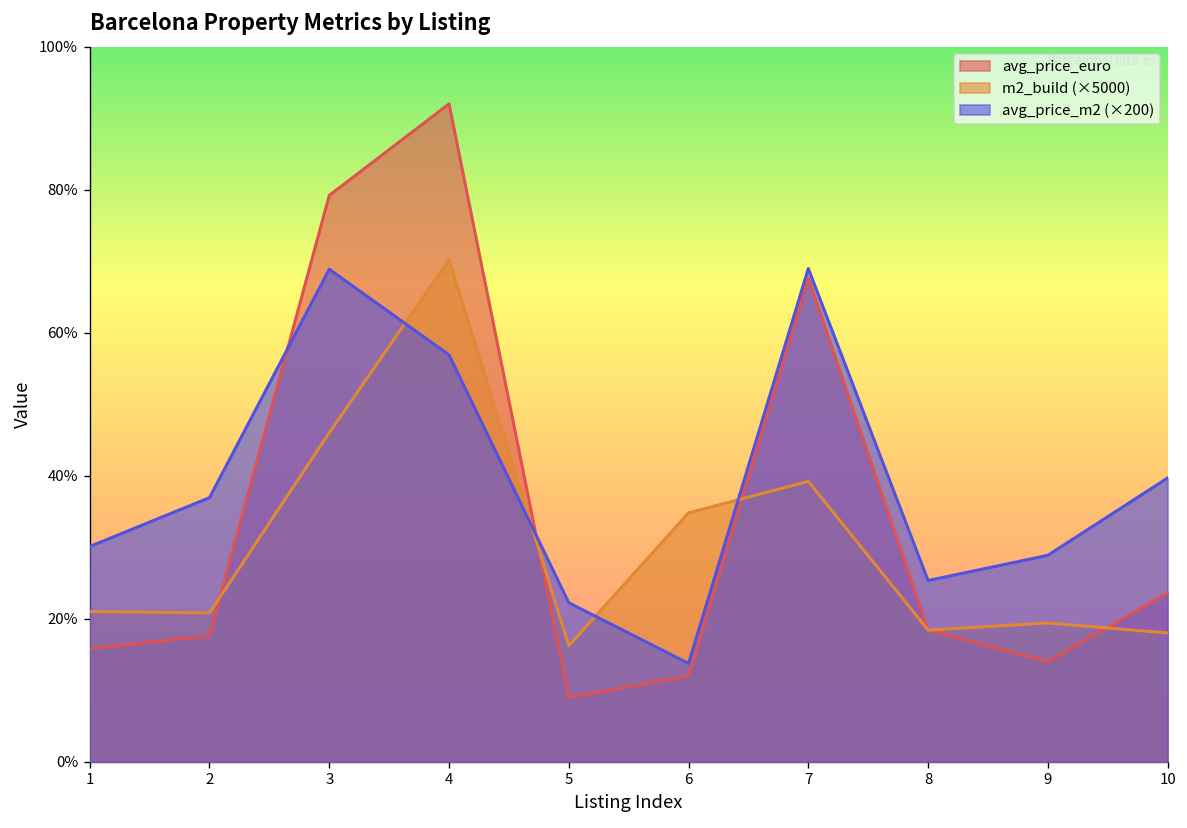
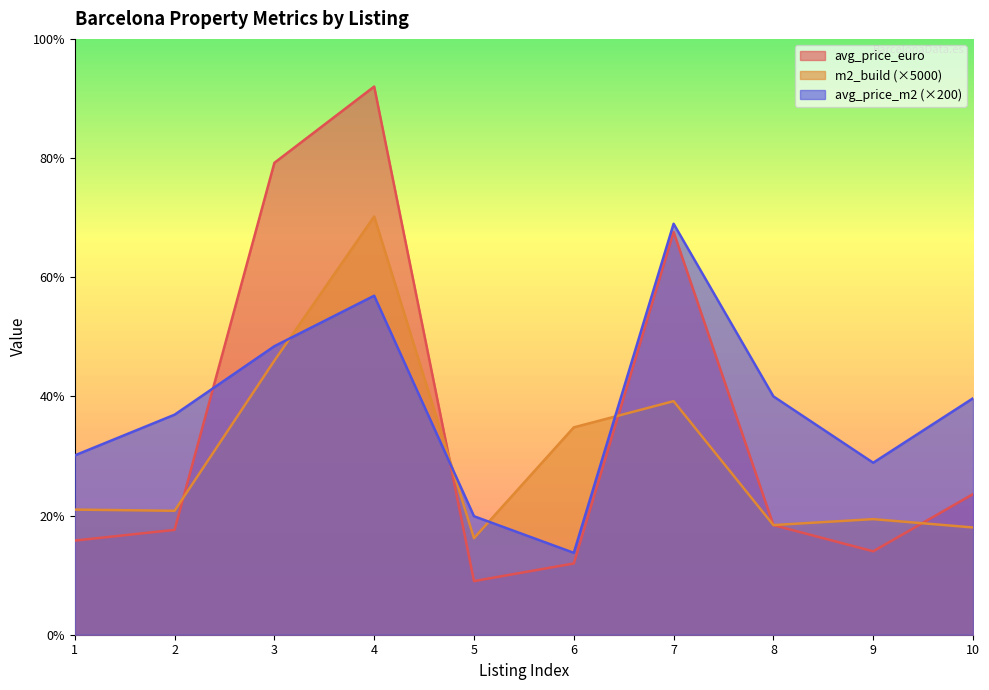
avg_price_m2 (×200), 3: 69% -> 48%
avg_price_m2 (×200), 5: 22% -> 20%
avg_price_m2 (×200), 8: 25% -> 40%
